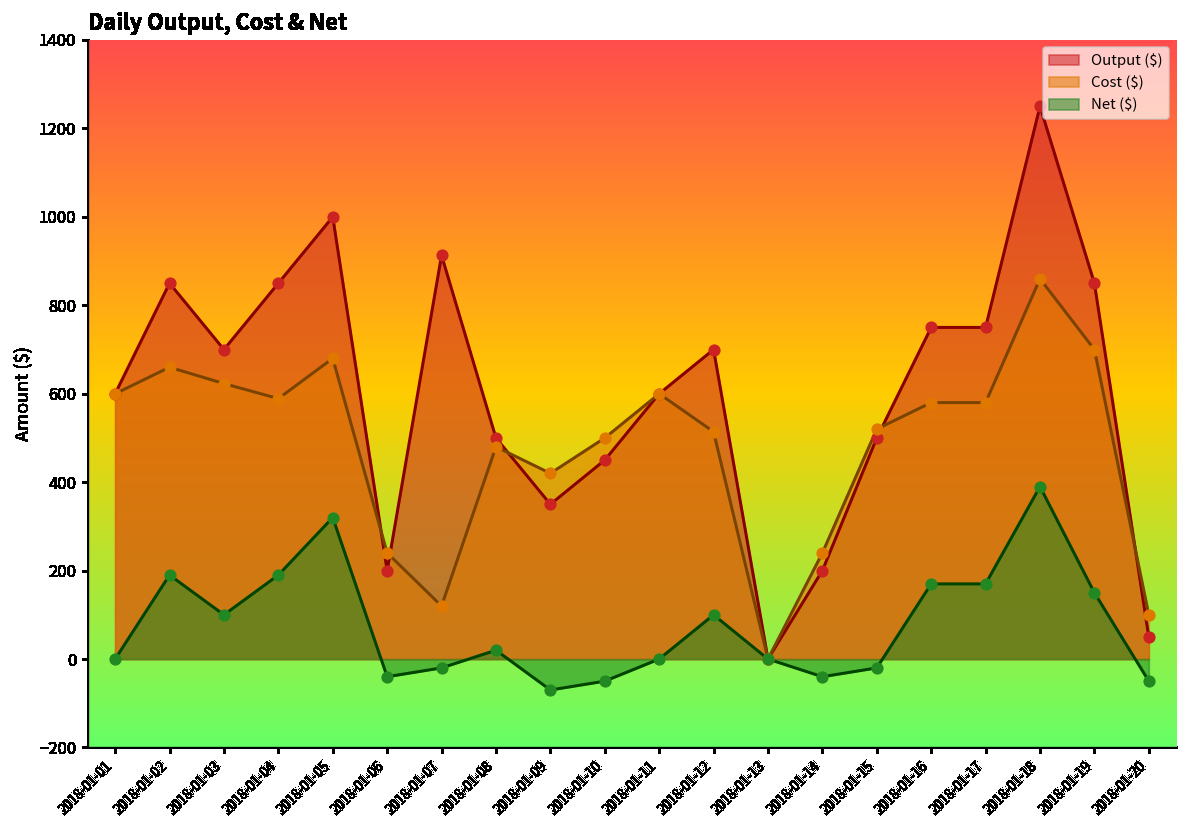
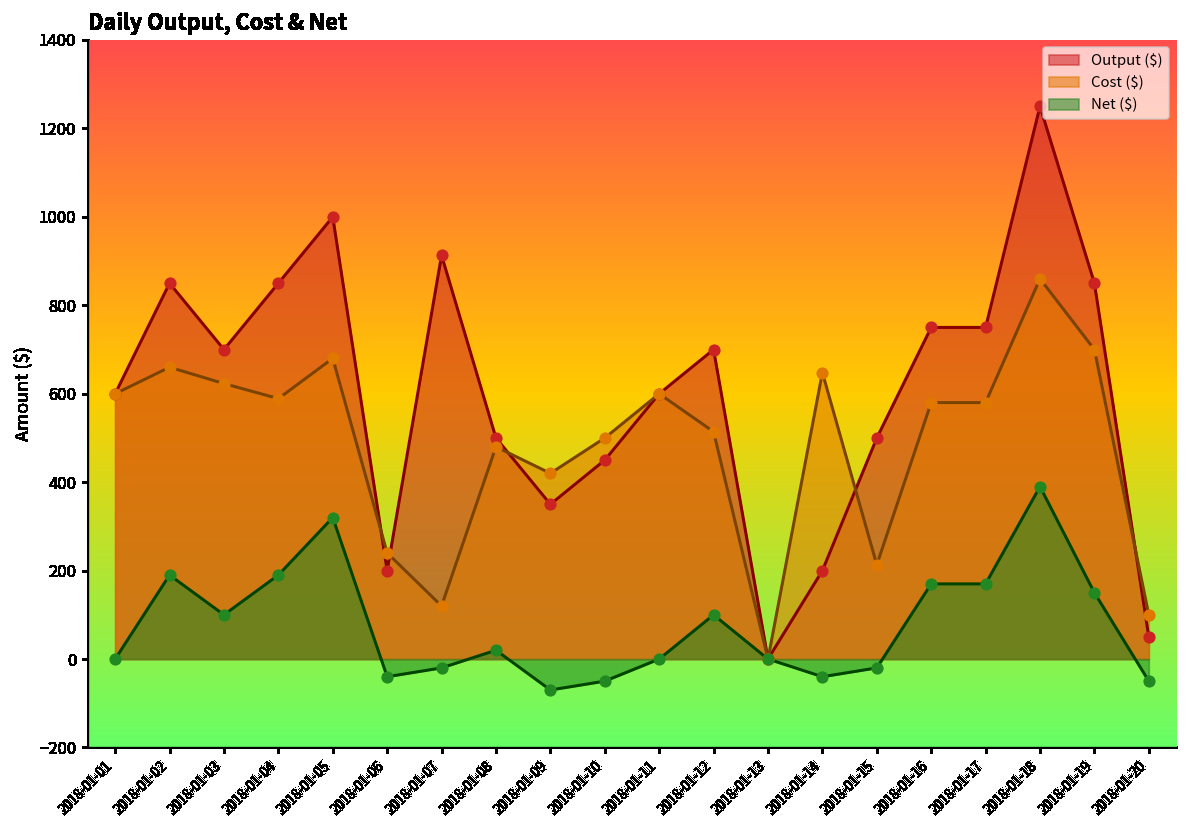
Cost ($), 2018-01-14: 240 -> 650
Cost ($), 2018-01-15: 520 -> 210
